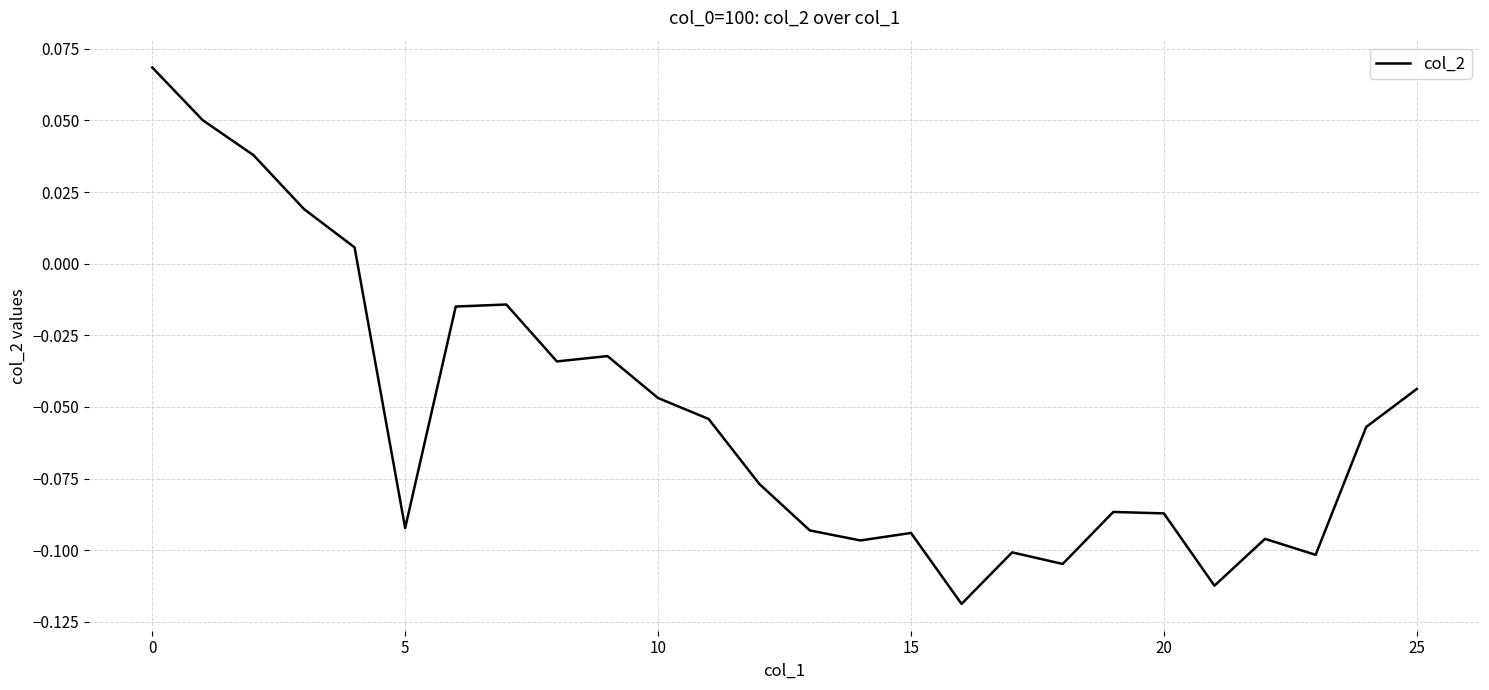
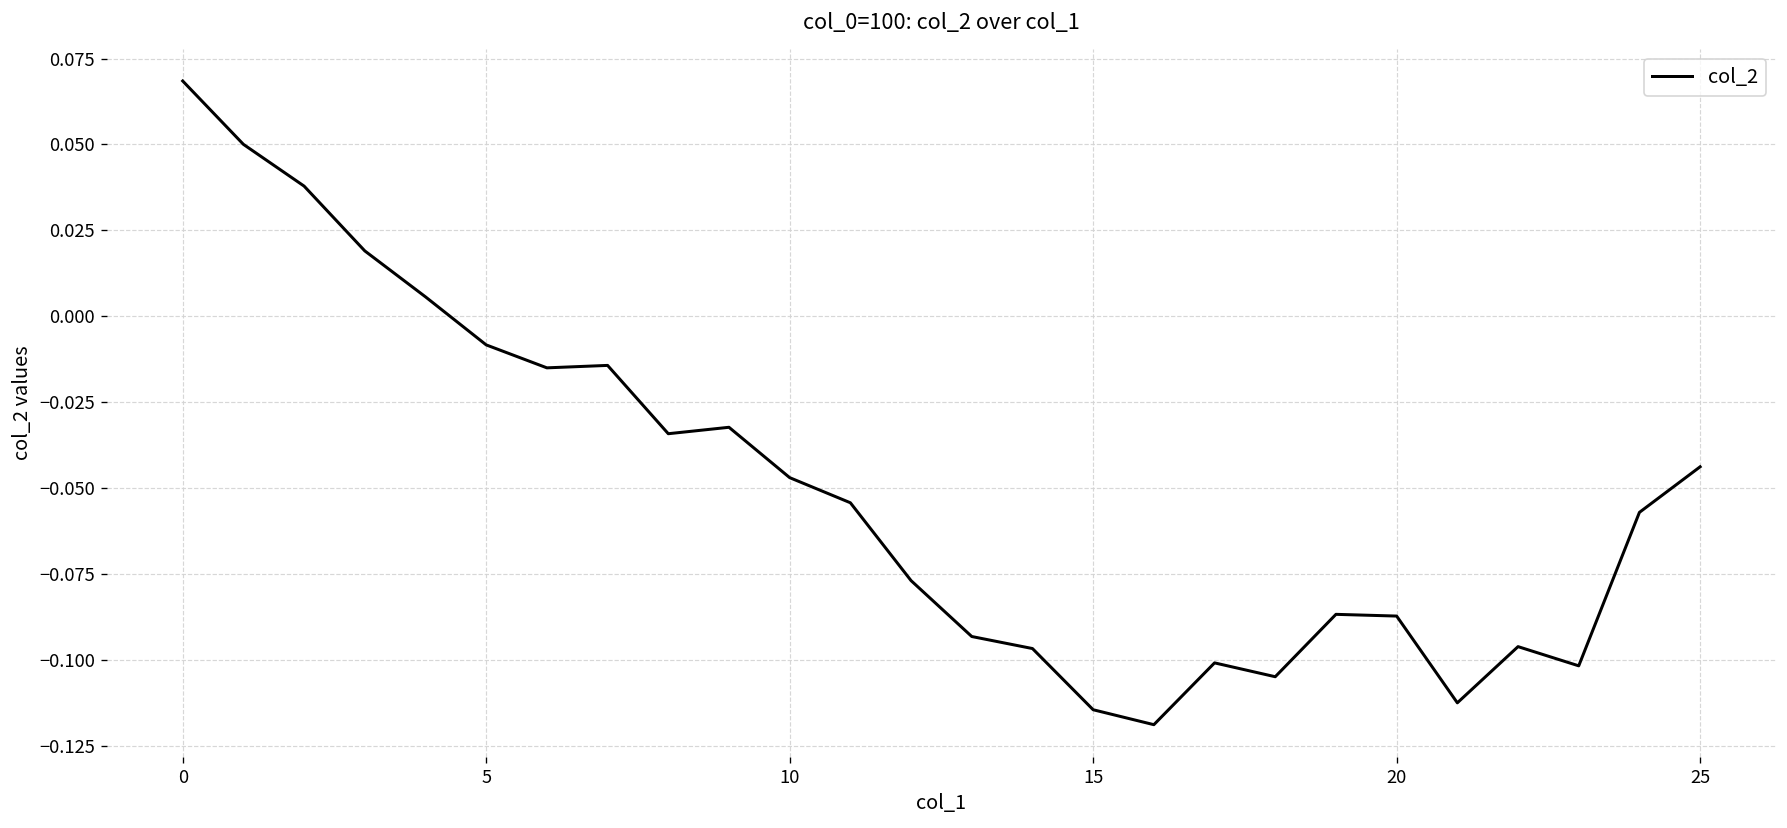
5: -0.092 -> -0.008
15: -0.094 -> -0.114
